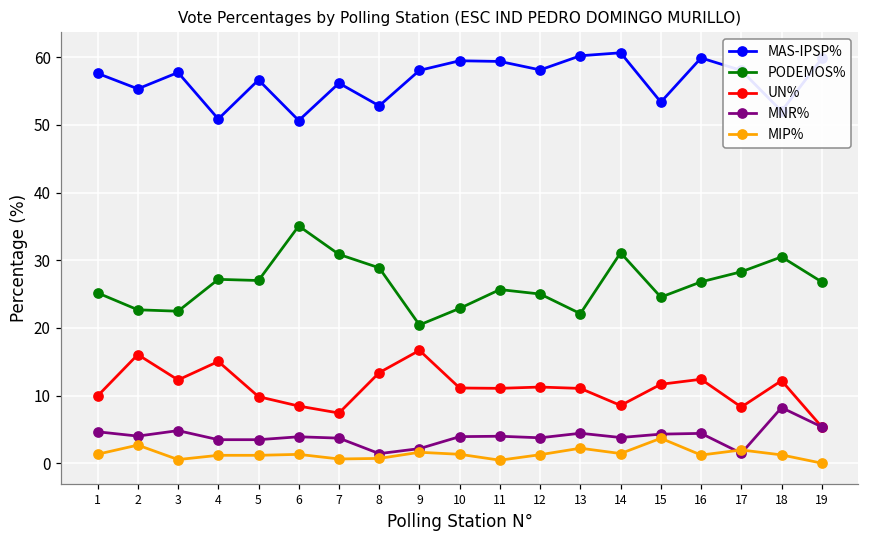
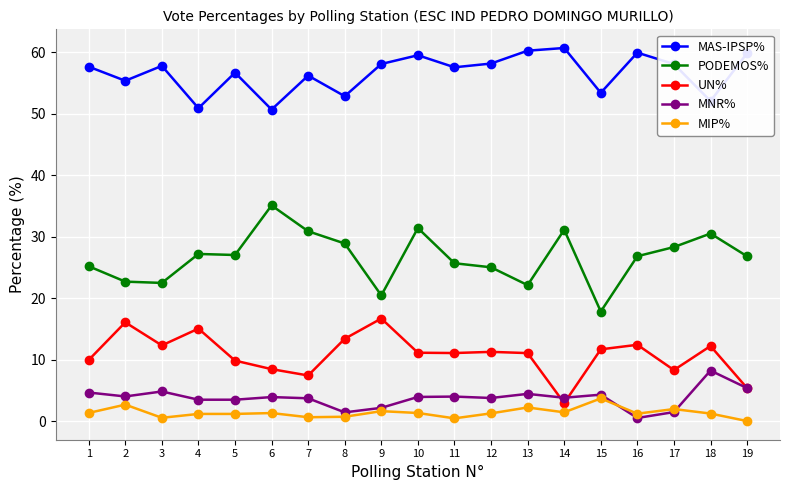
PODEMOS%, 10: 23 -> 31
MAS-IPSP%, 11: 59 -> 58
UN%, 14: 9 -> 3
PODEMOS%, 15: 25 -> 18
MNR%, 16: 4 -> 1
